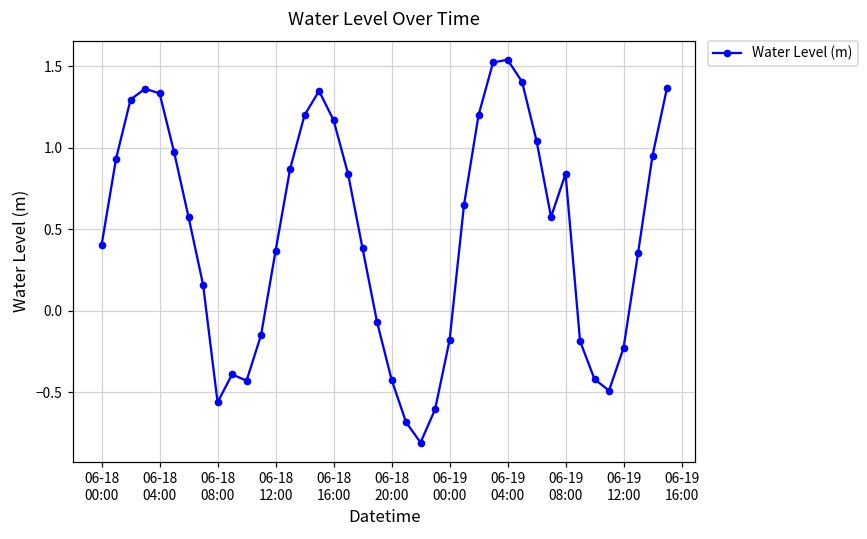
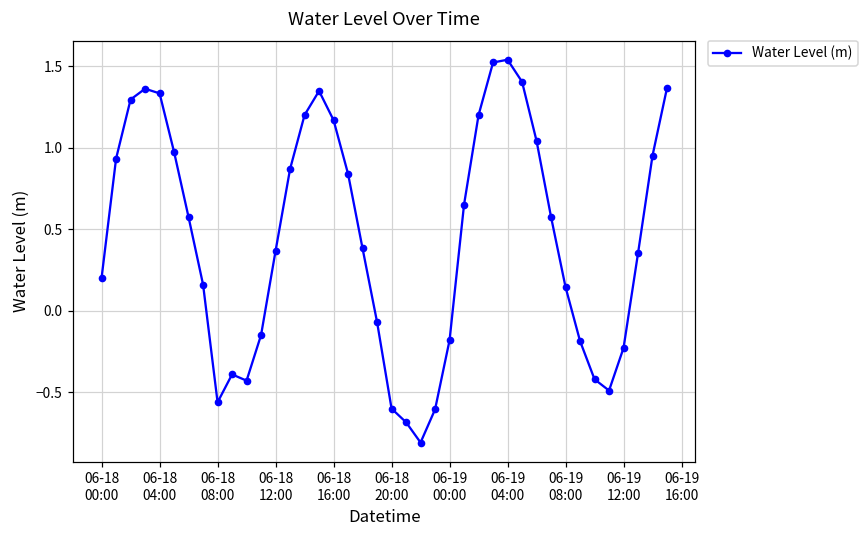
06-18 00:00: 0.40 -> 0.20
06-18 20:00: -0.42 -> -0.60
06-19 08:00: 0.84 -> 0.14
